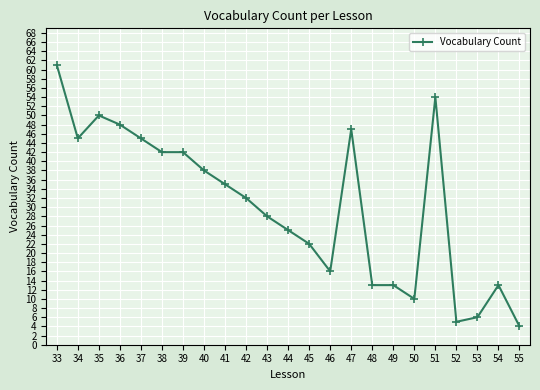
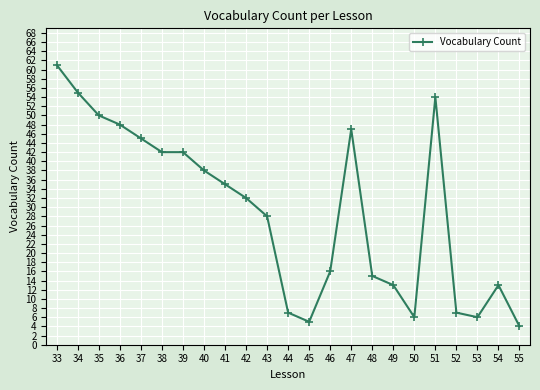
34: 45 -> 55
44: 25 -> 7
45: 22 -> 5
48: 13 -> 15
50: 10 -> 6
52: 5 -> 7
